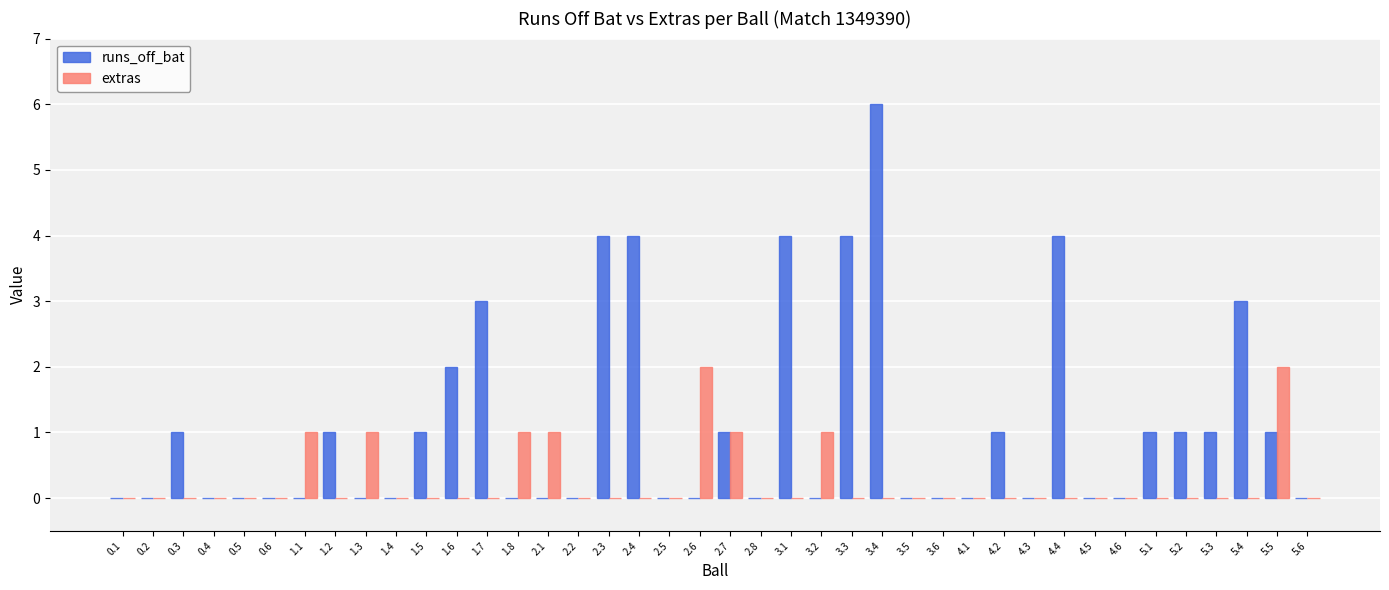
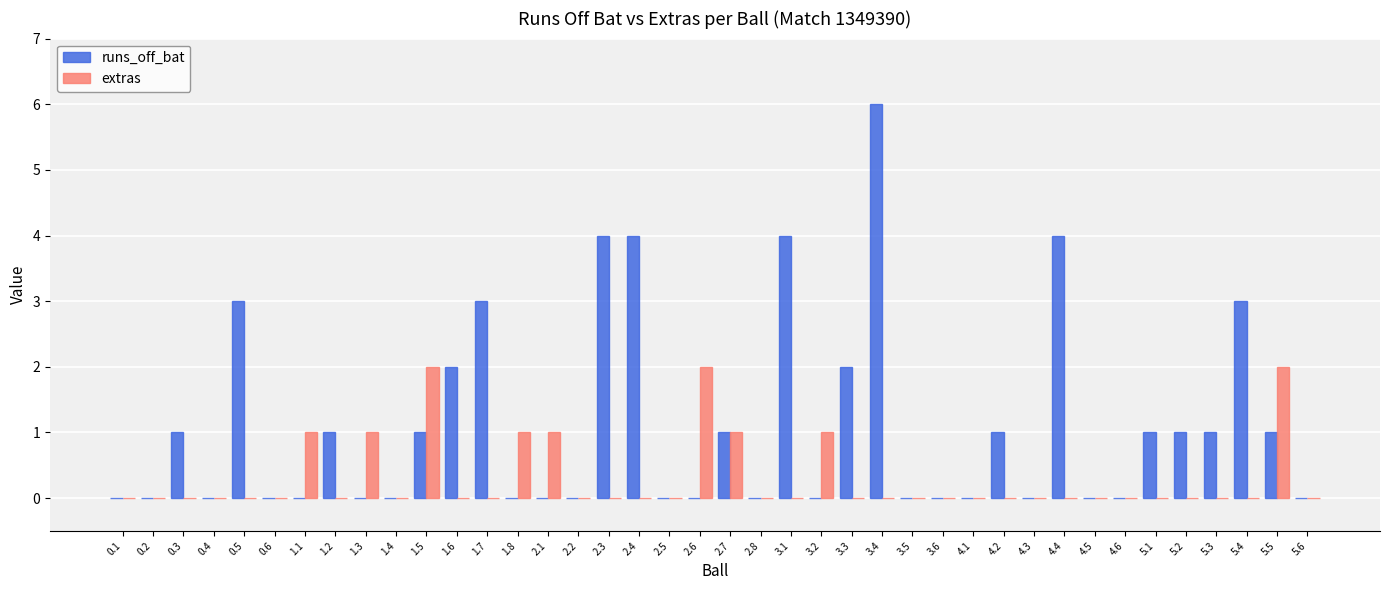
runs_off_bat, 0.5: 0 -> 3
extras, 1.5: 0 -> 2
runs_off_bat, 3.3: 4 -> 2
